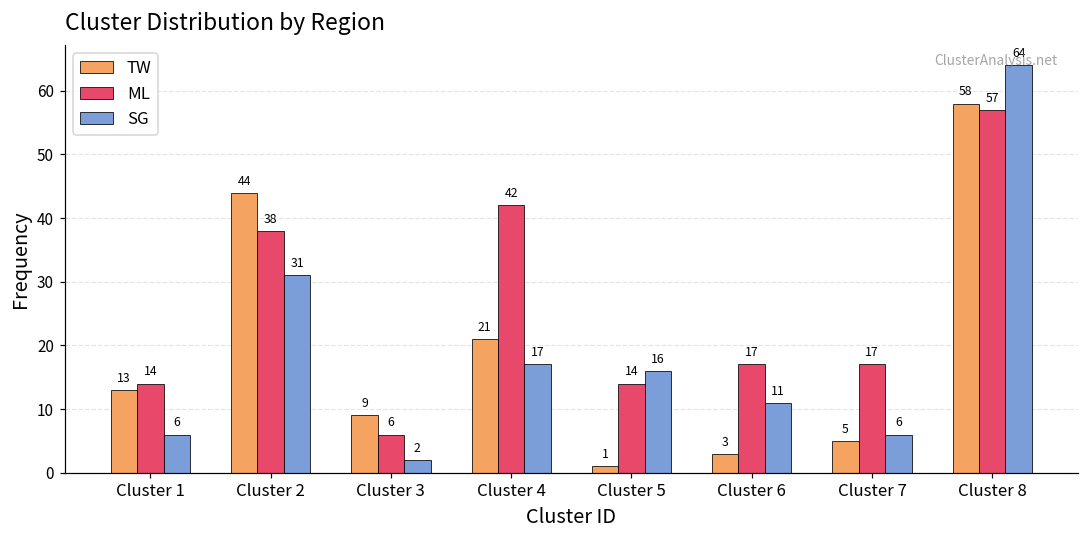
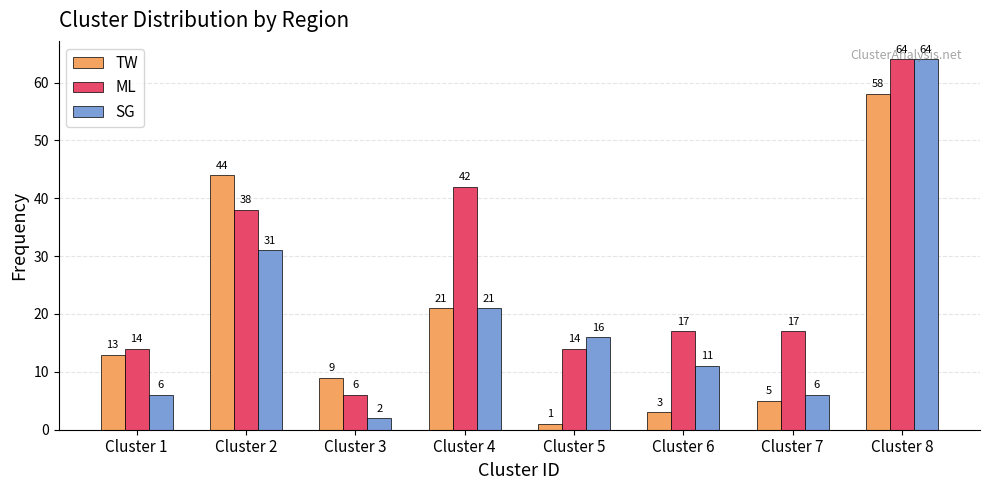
SG, Cluster 4: 17 -> 21
ML, Cluster 8: 57 -> 64
